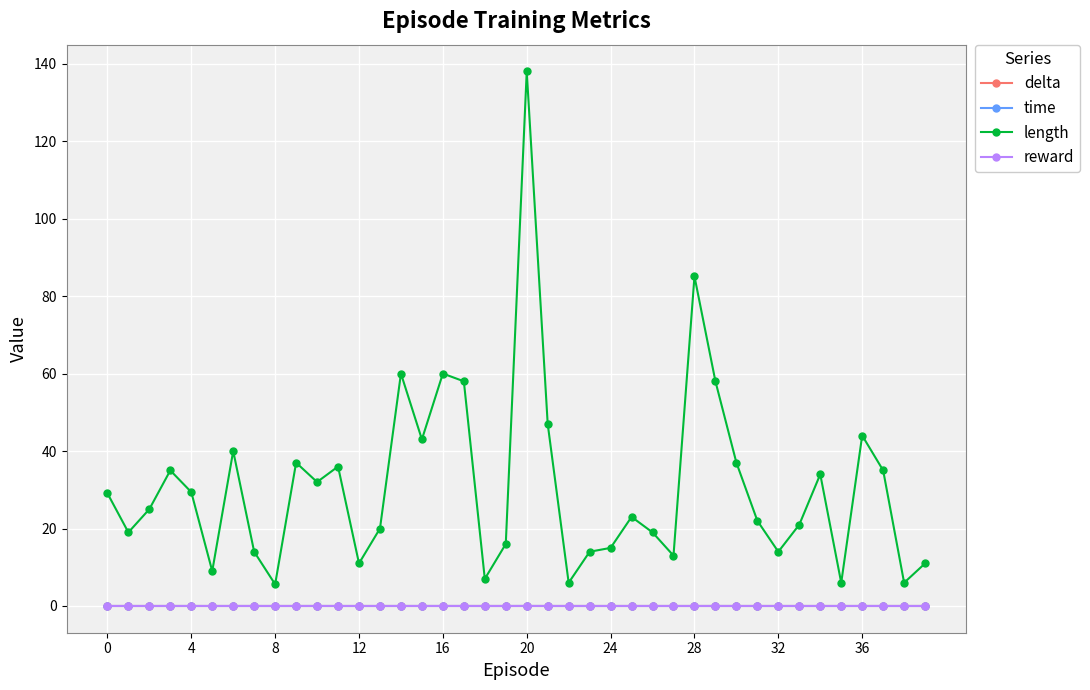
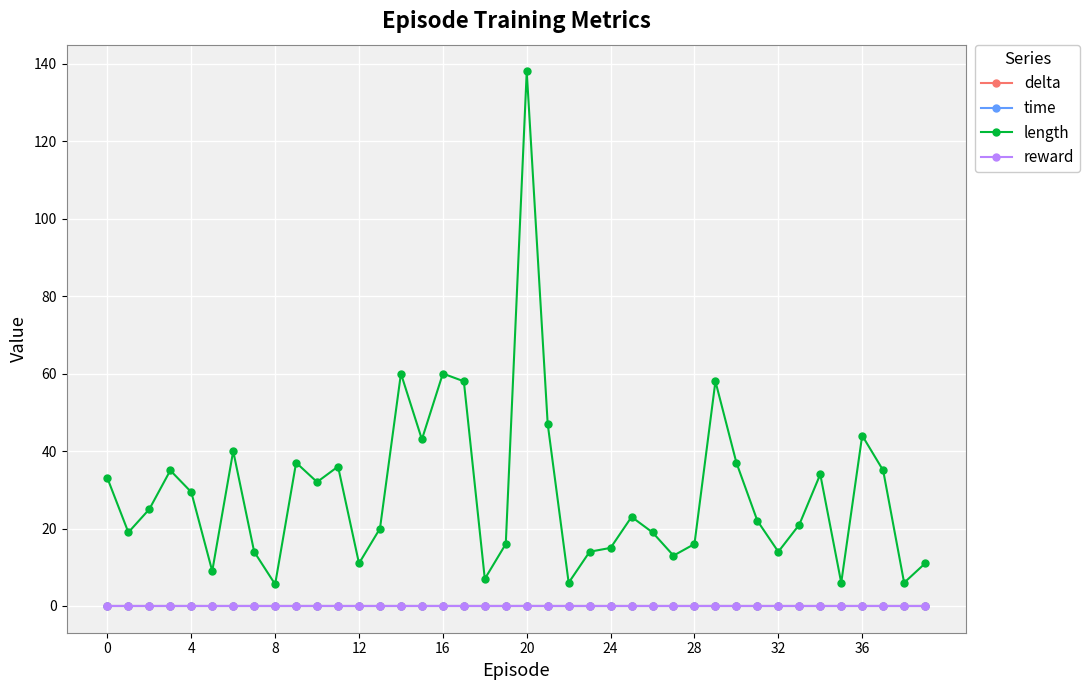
length, 0: 29 -> 33
length, 28: 85 -> 16
